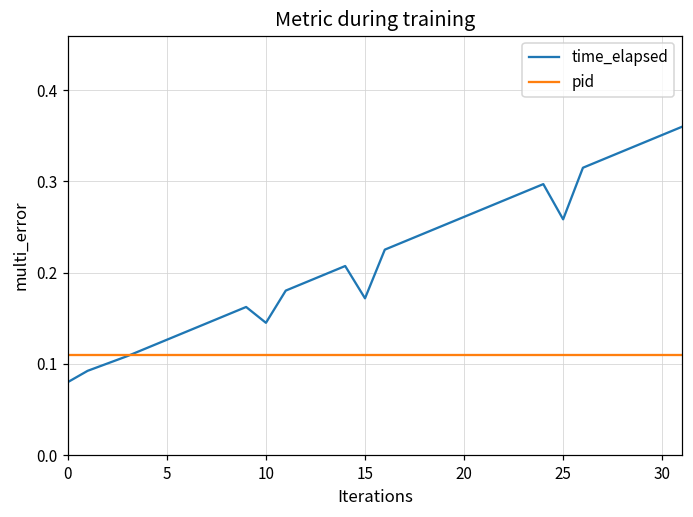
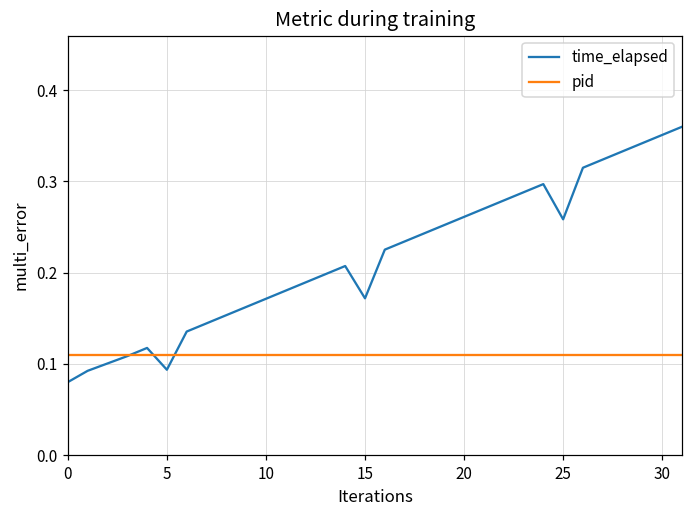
time_elapsed, 5: 0.13 -> 0.09
time_elapsed, 10: 0.15 -> 0.17
